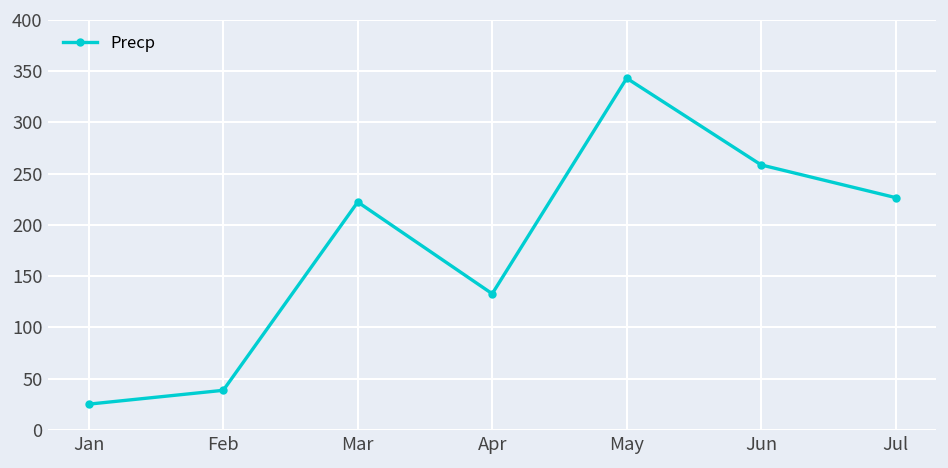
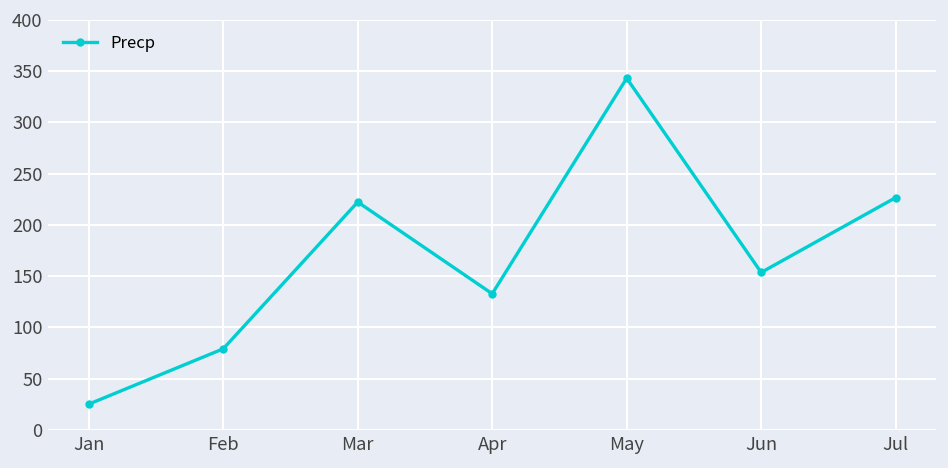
Feb: 40 -> 80
Jun: 260 -> 150
